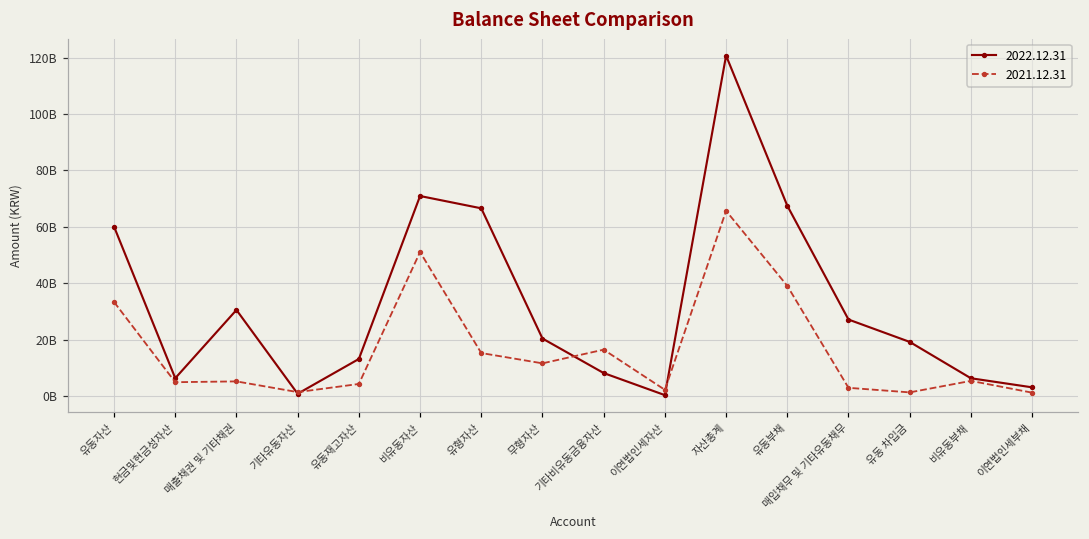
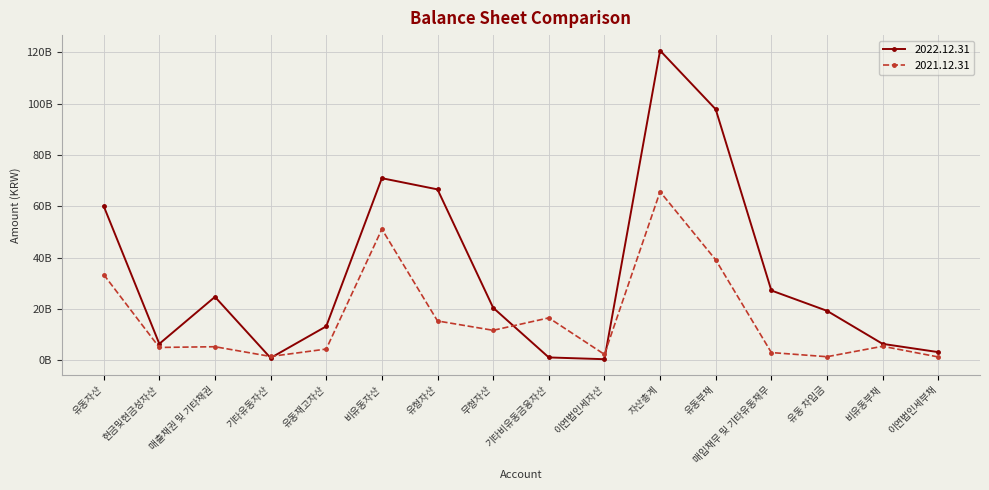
2022.12.31, 매출채권 및 기타채권: 31000000000 -> 25000000000
2022.12.31, 기타비유동금융자산: 8000000000 -> 1000000000
2022.12.31, 유동부채: 68000000000 -> 98000000000
